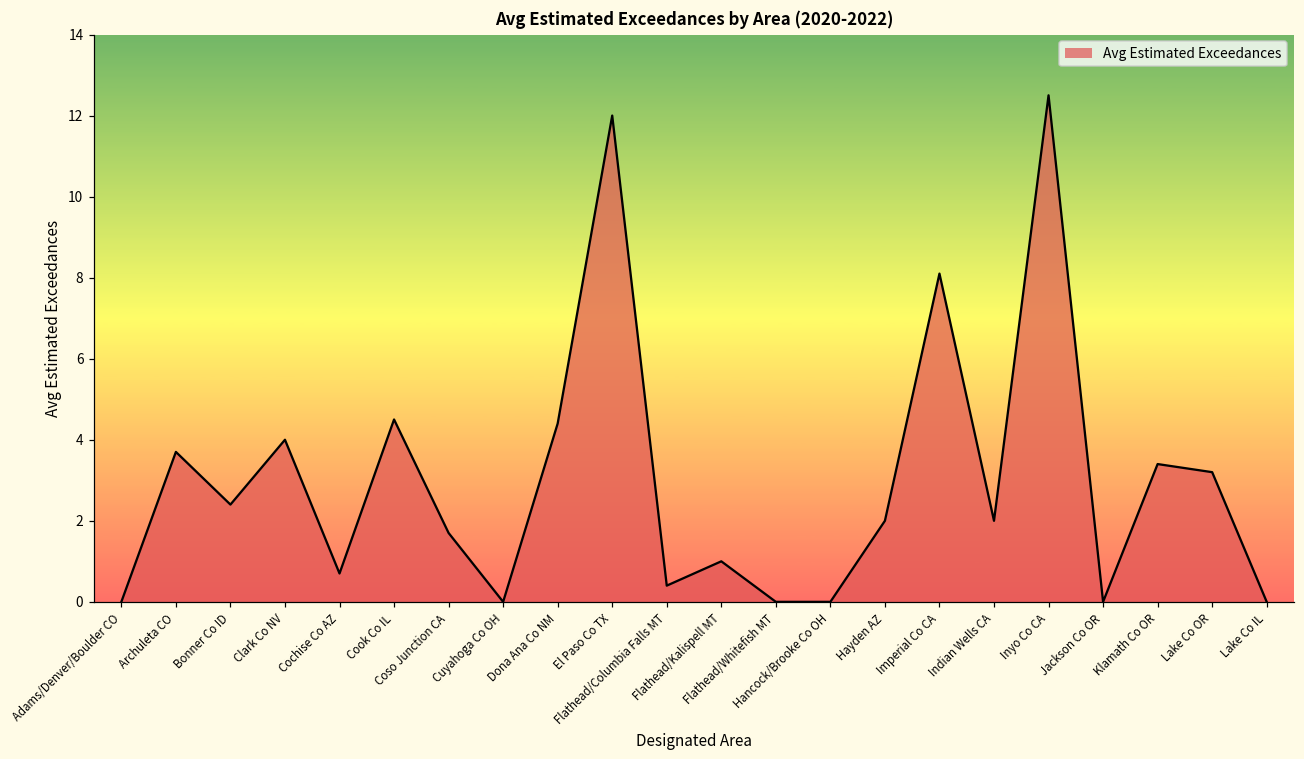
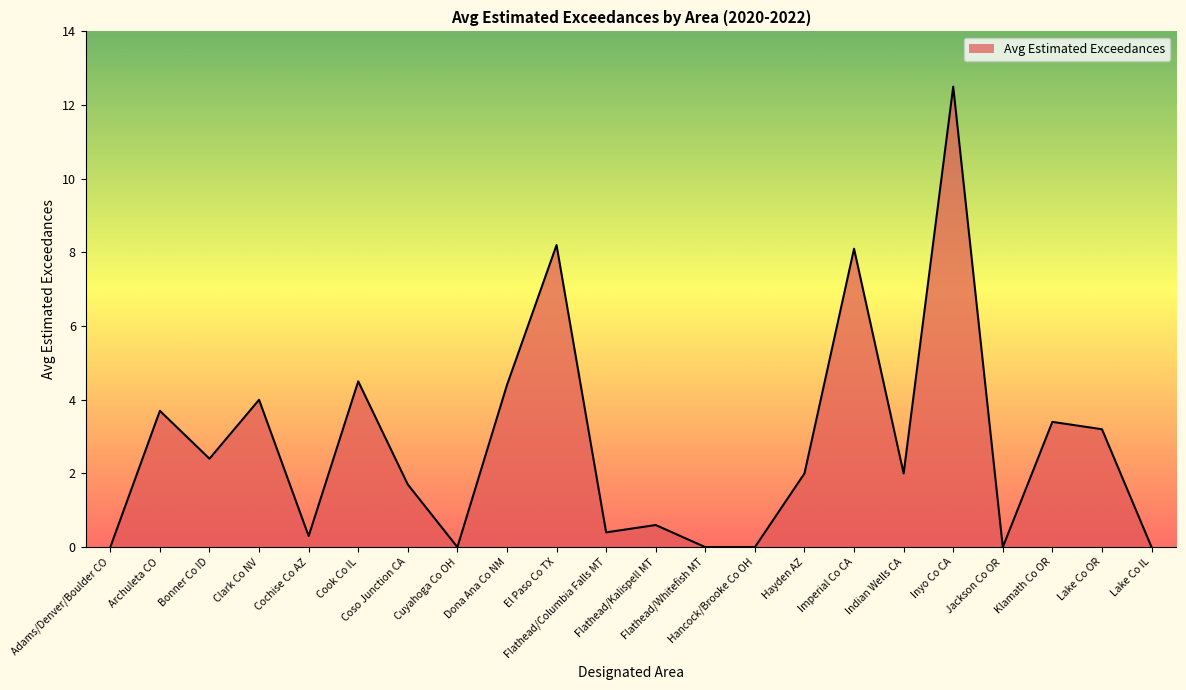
Cochise Co AZ: 0.7 -> 0.3
El Paso Co TX: 12.0 -> 8.2
Flathead/Kalispell MT: 1.0 -> 0.6
